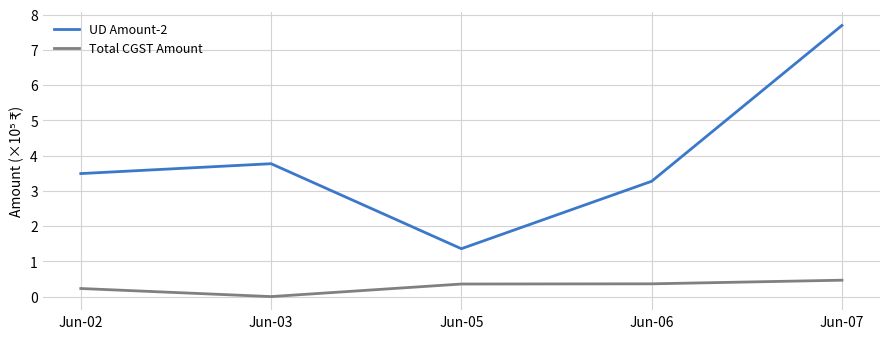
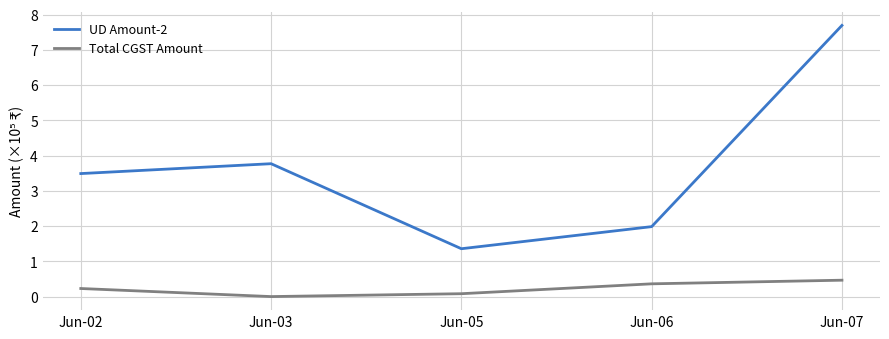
Total CGST Amount, Jun-05: 0.4 -> 0.1
UD Amount-2, Jun-06: 3.3 -> 2.0
